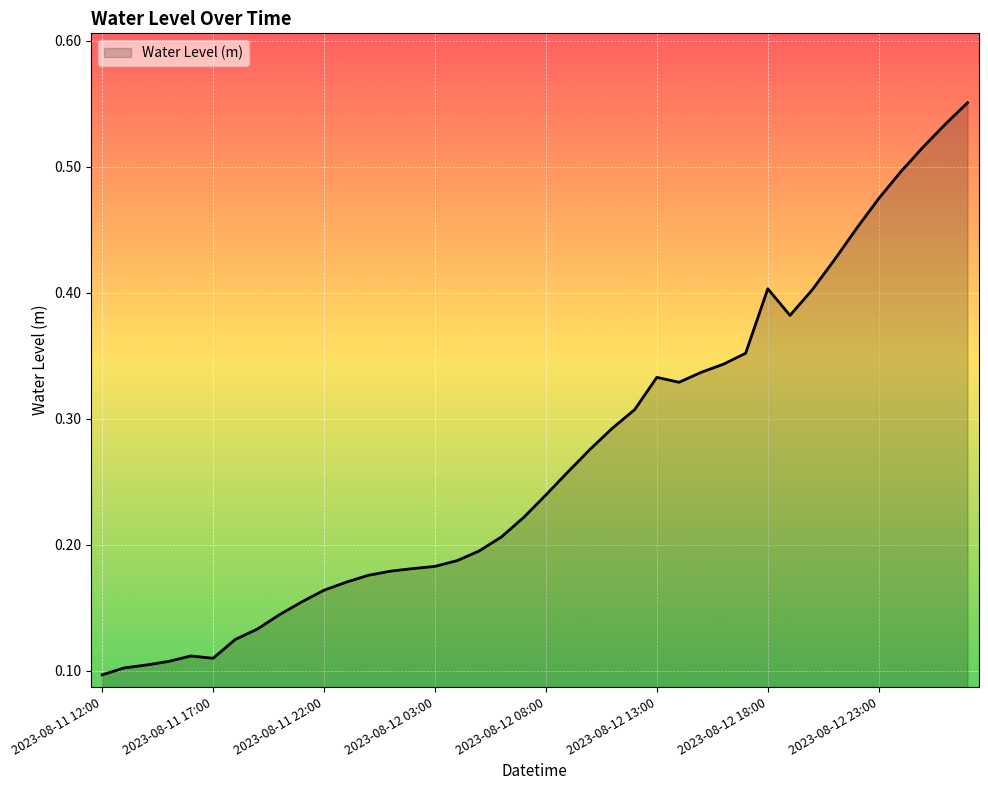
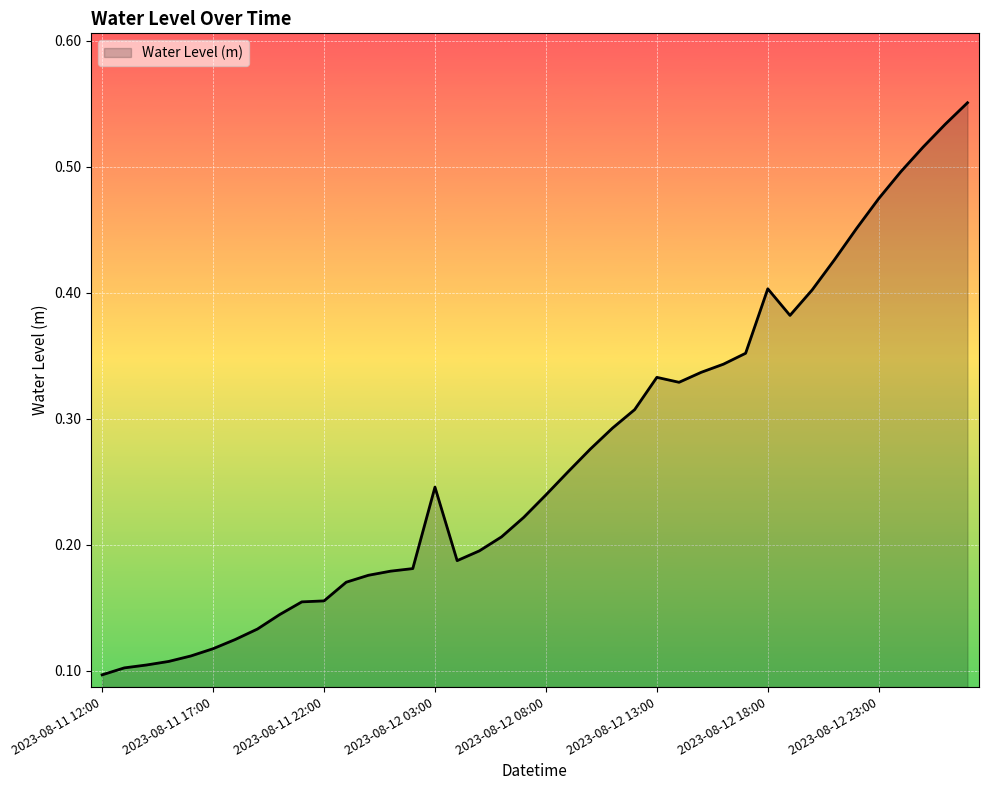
2023-08-11 17:00: 0.110 -> 0.117
2023-08-11 22:00: 0.164 -> 0.155
2023-08-12 03:00: 0.183 -> 0.246
